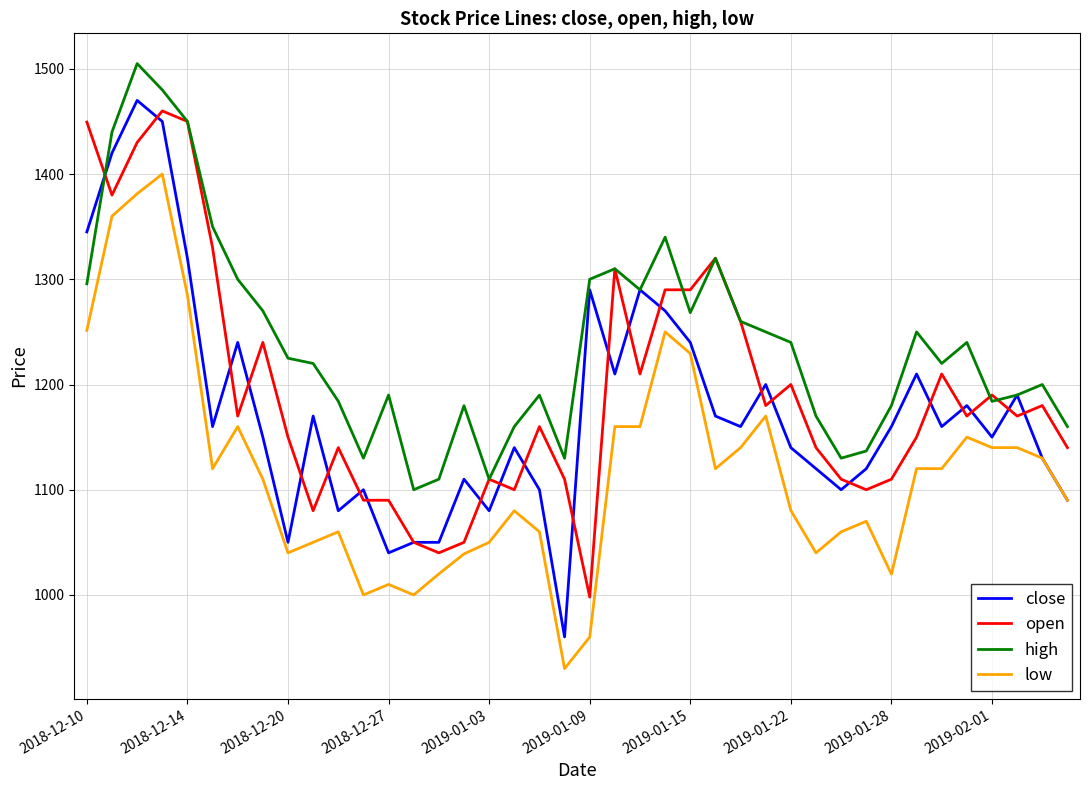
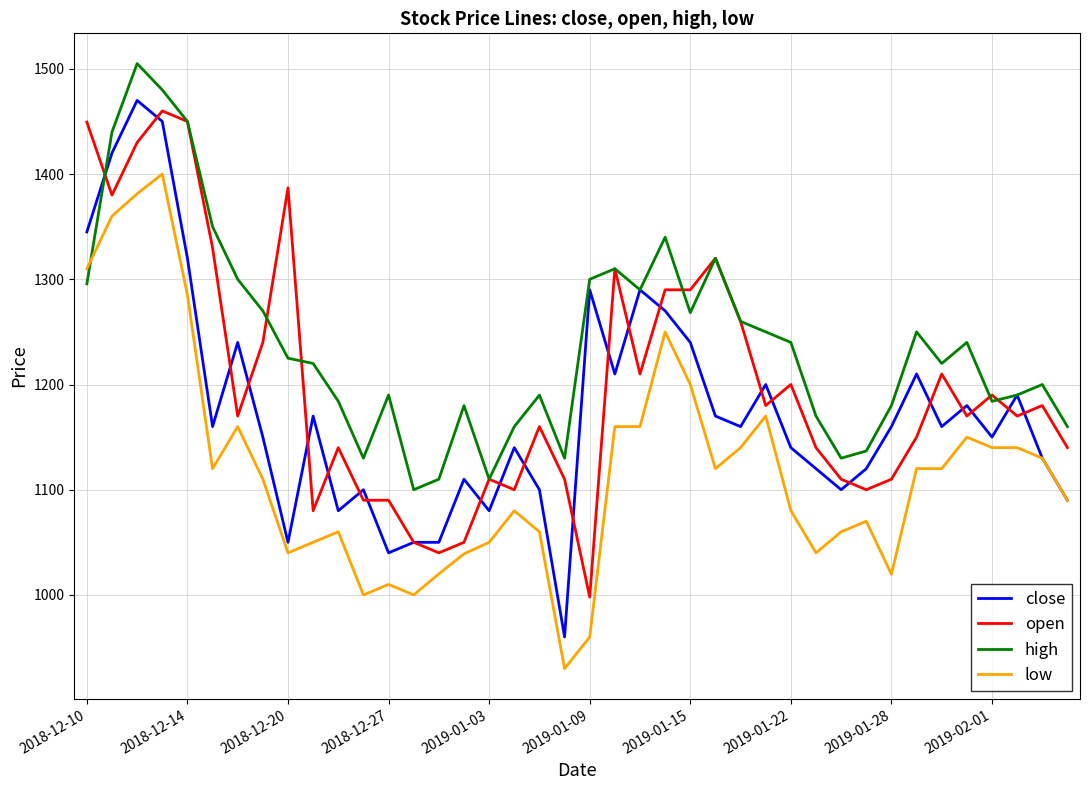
low, 2018-12-10: 1251 -> 1310
open, 2018-12-20: 1150 -> 1387
low, 2019-01-15: 1229 -> 1200
